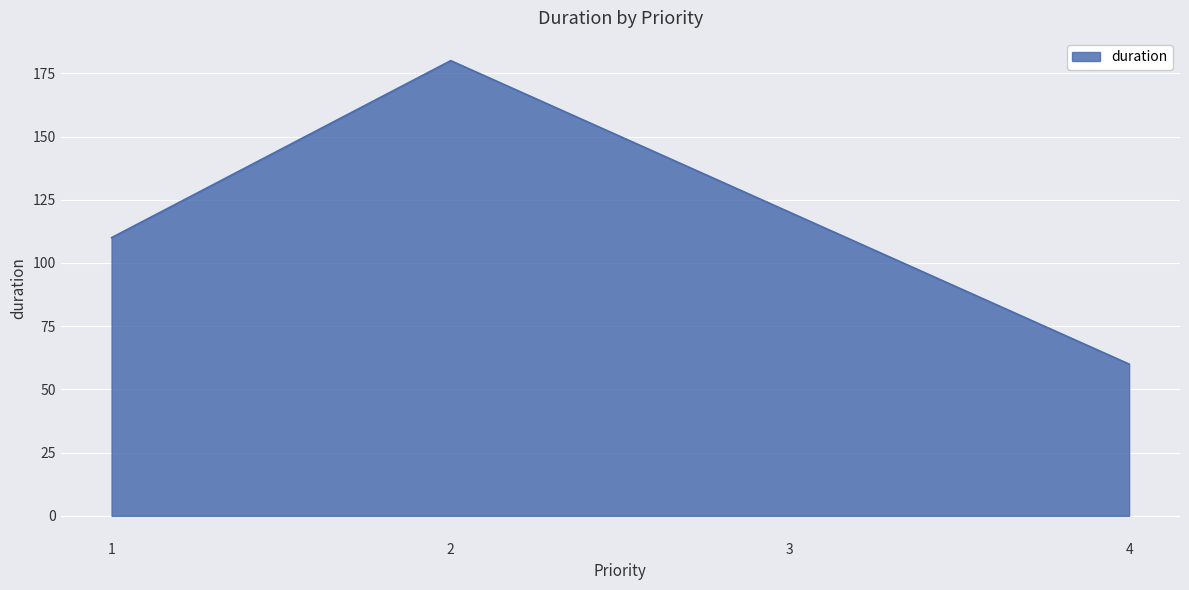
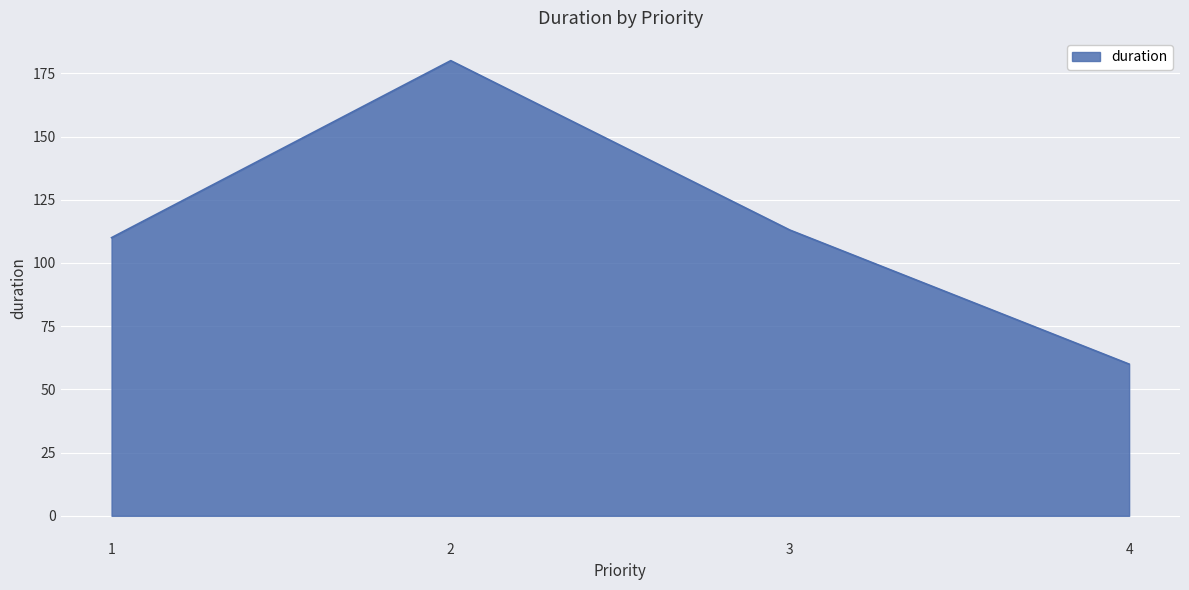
3: 120 -> 113
